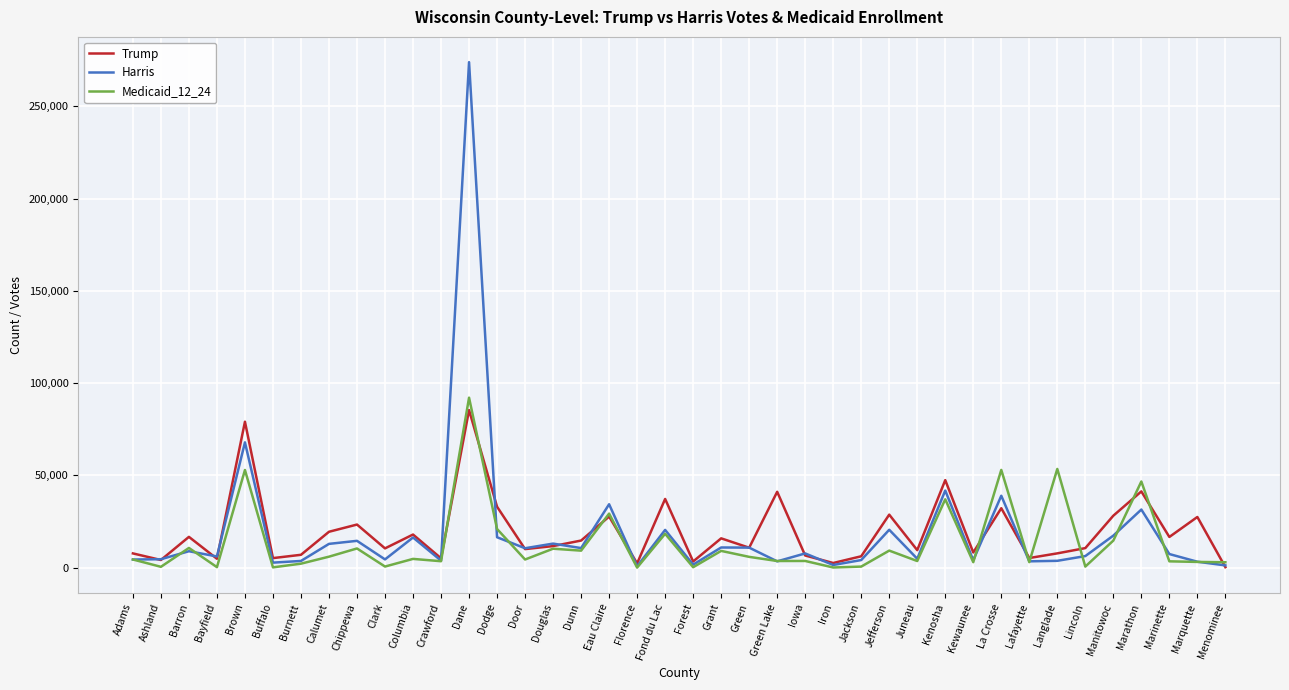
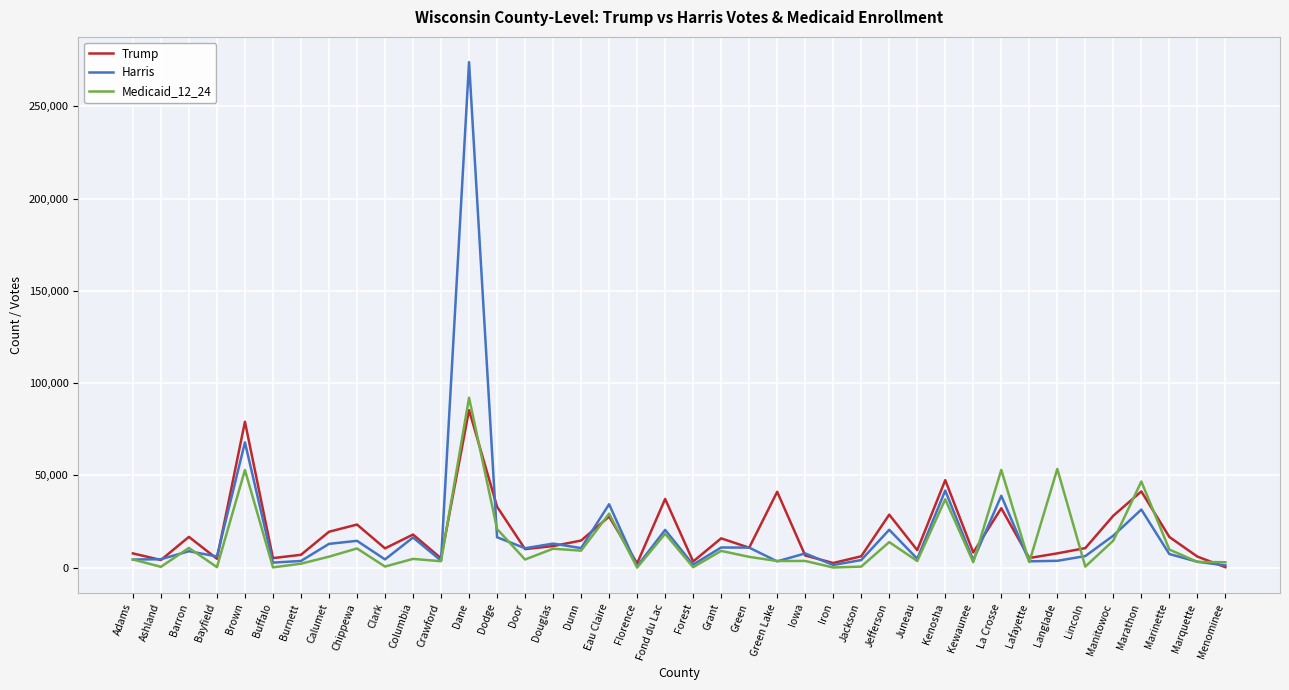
Medicaid_12_24, Jefferson: 9,000 -> 14,000
Medicaid_12_24, Marinette: 3,000 -> 10,000
Trump, Marquette: 28,000 -> 6,000
